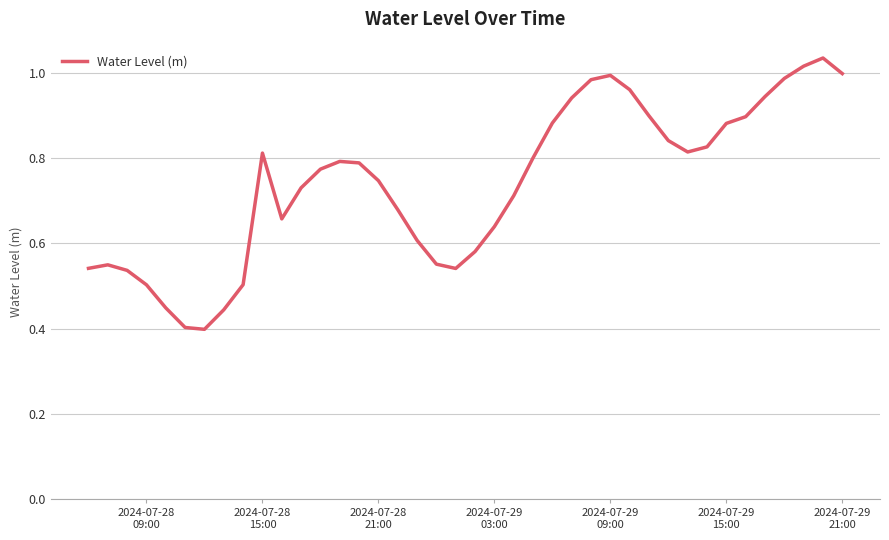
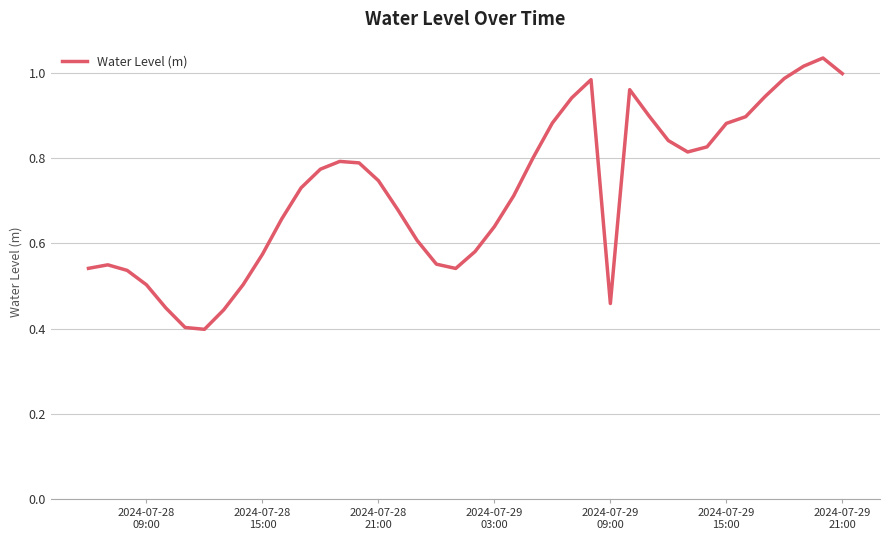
2024-07-28 15:00: 0.81 -> 0.57
2024-07-29 09:00: 0.99 -> 0.46
